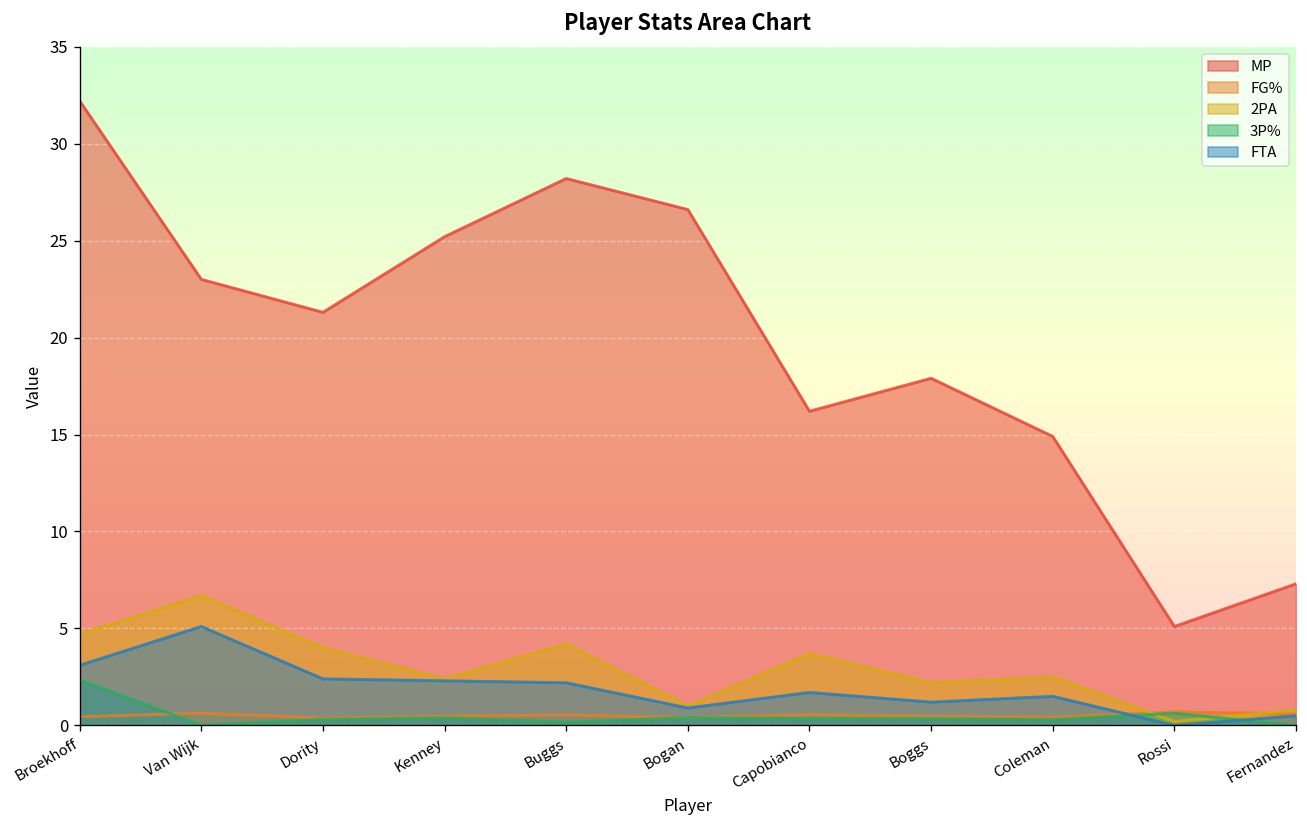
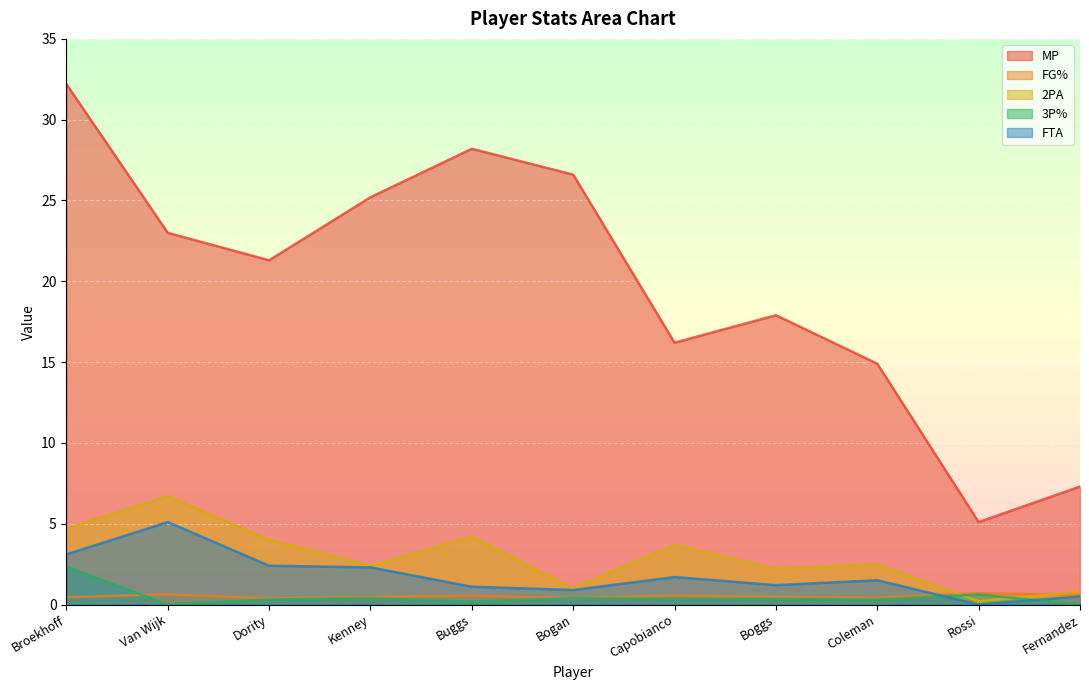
FTA, Buggs: 2.2 -> 1.1
